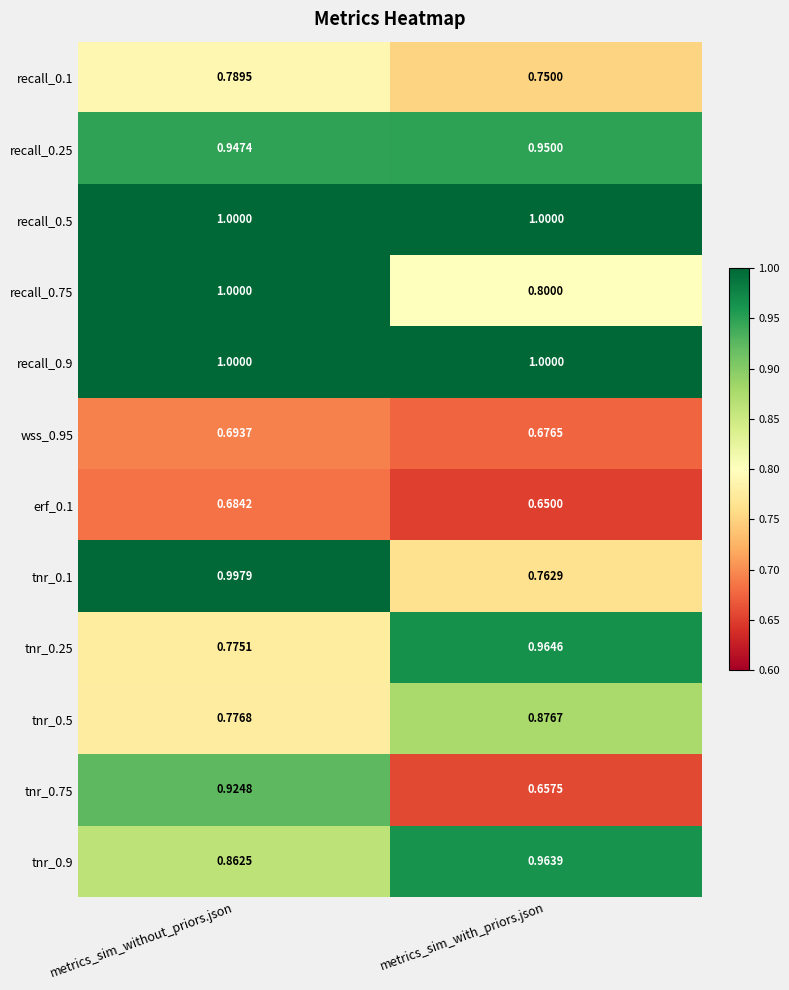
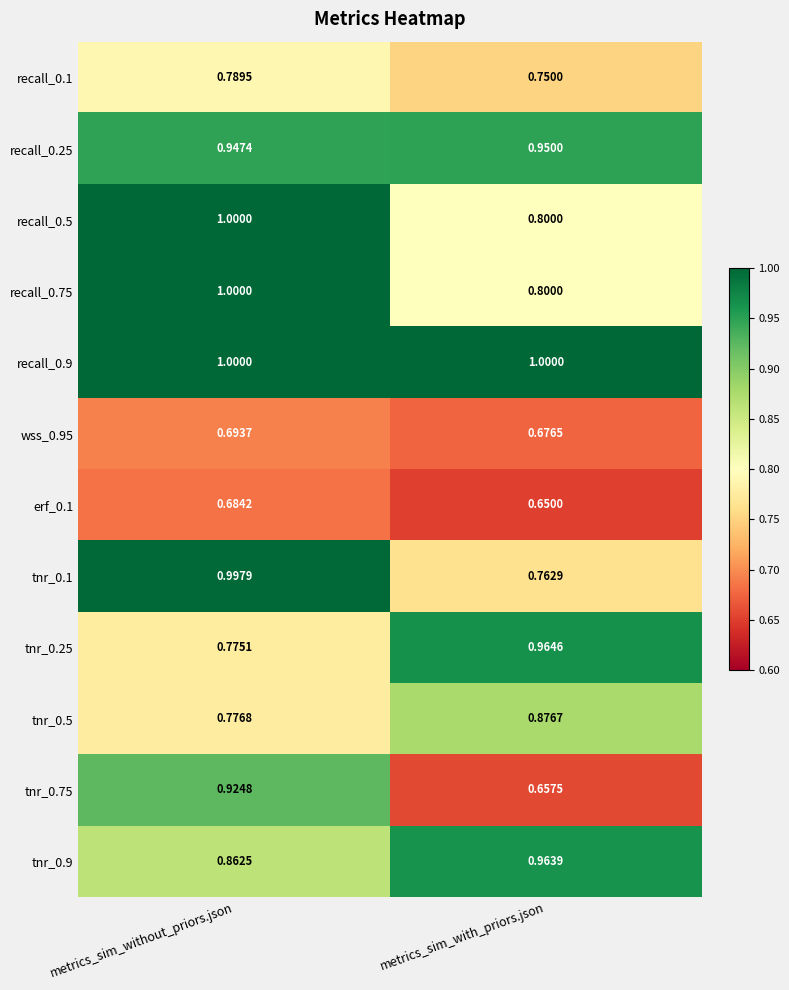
recall_0.5, metrics_sim_with_priors.json: 1.0000 -> 0.8000
